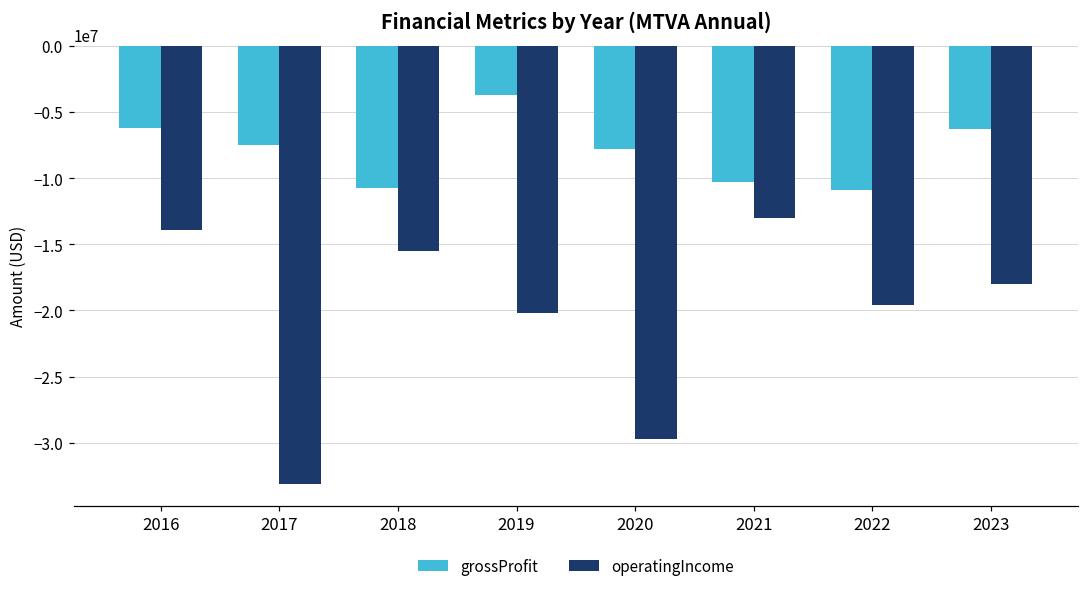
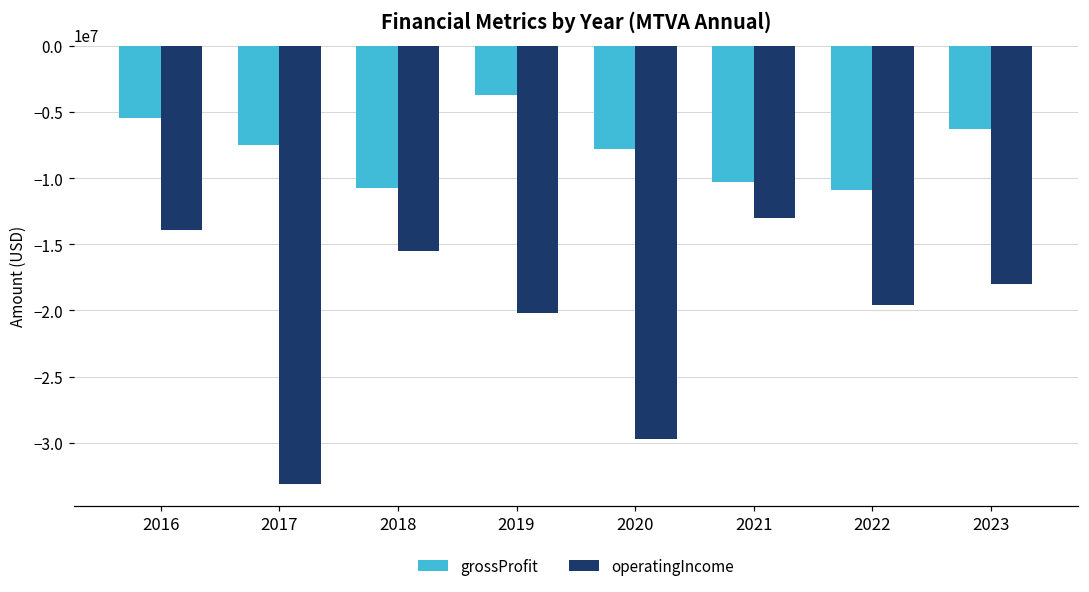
grossProfit, 2016: -6200000 -> -5500000
